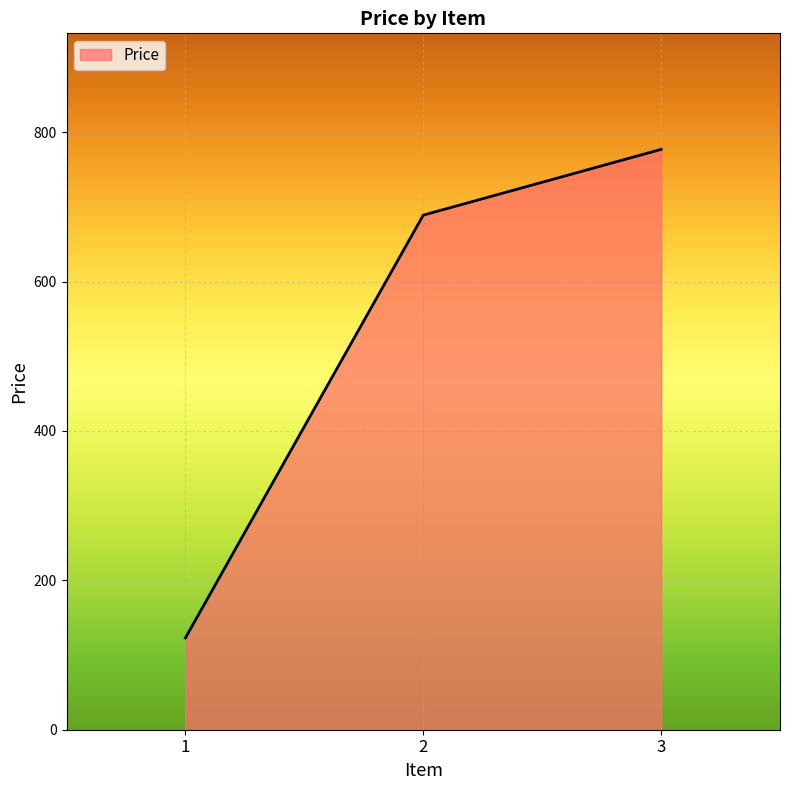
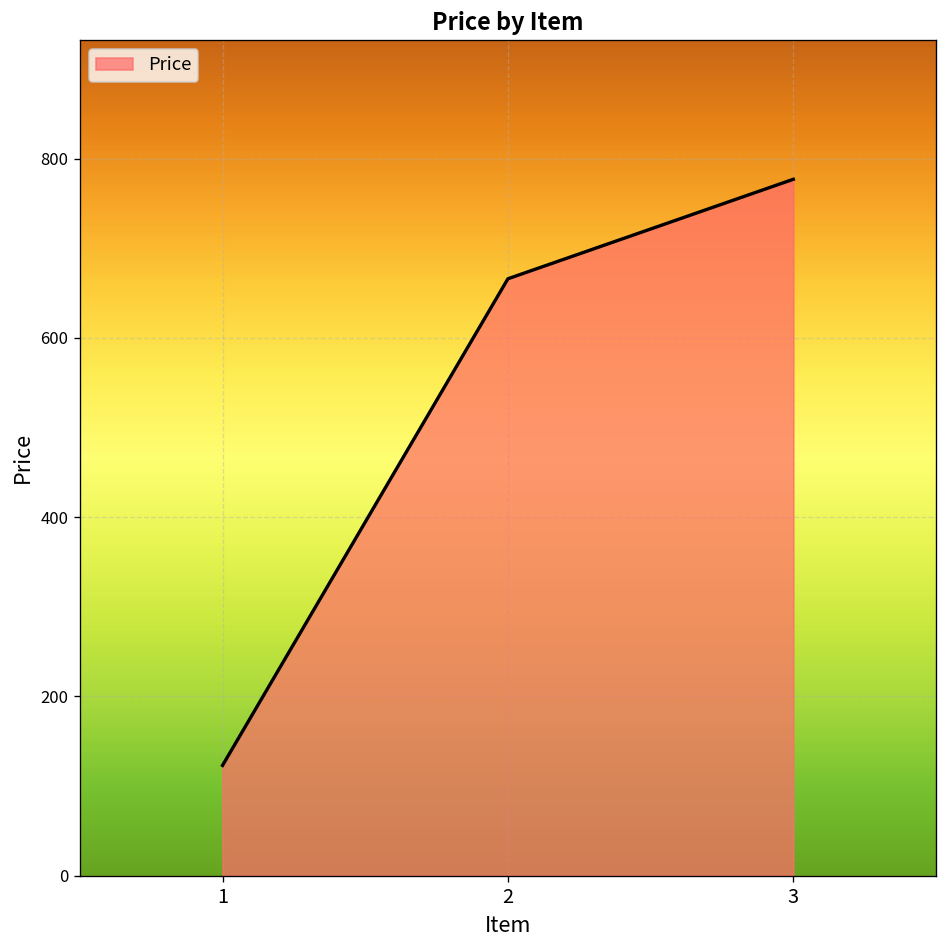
2: 690 -> 670
